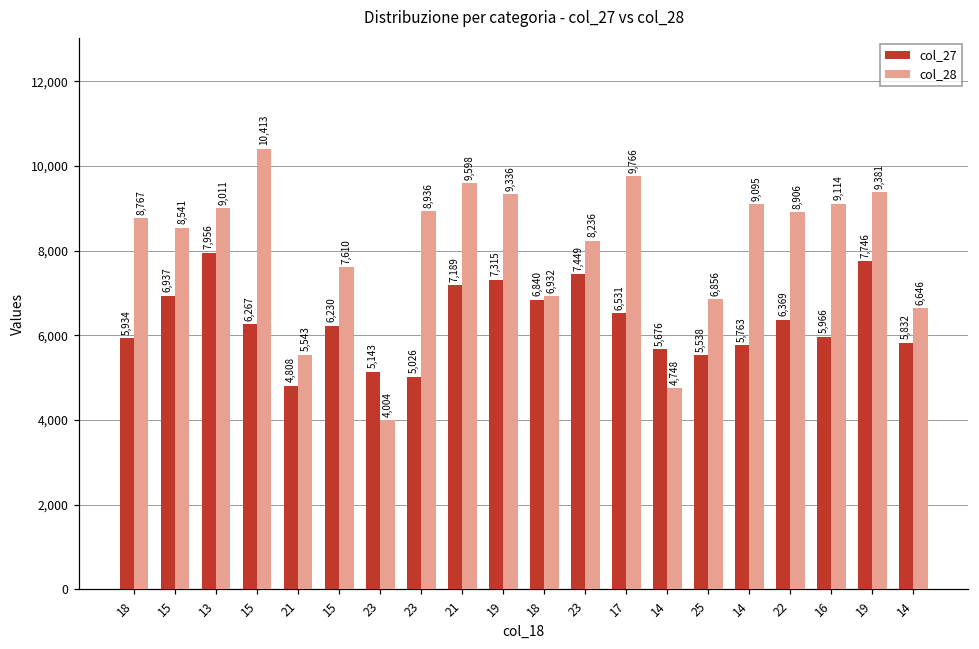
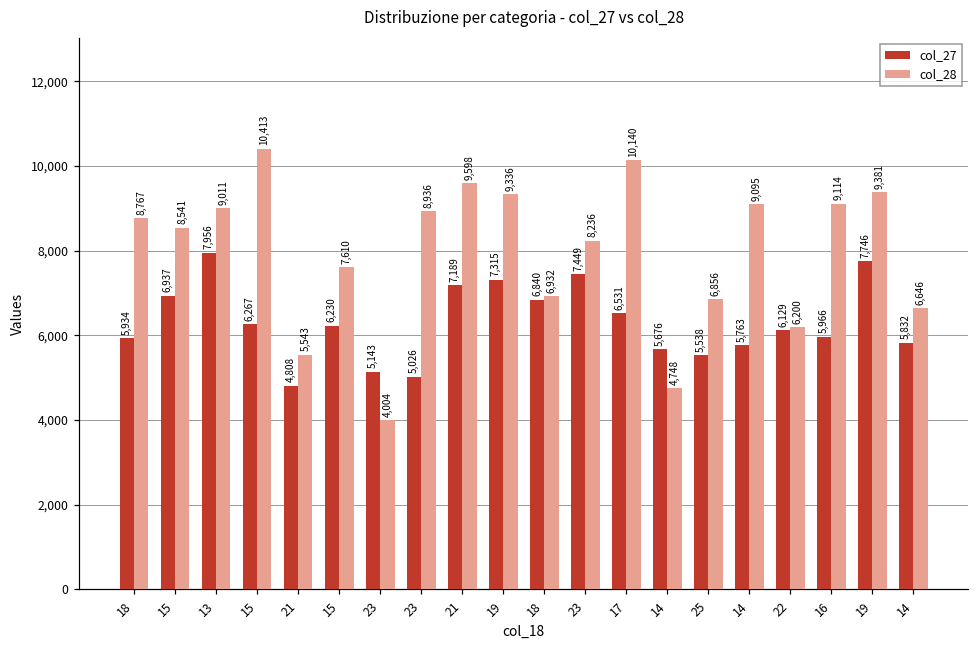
col_28, 17: 9,766 -> 10,140
col_27, 22: 6,369 -> 6,129
col_28, 22: 8,906 -> 6,200
